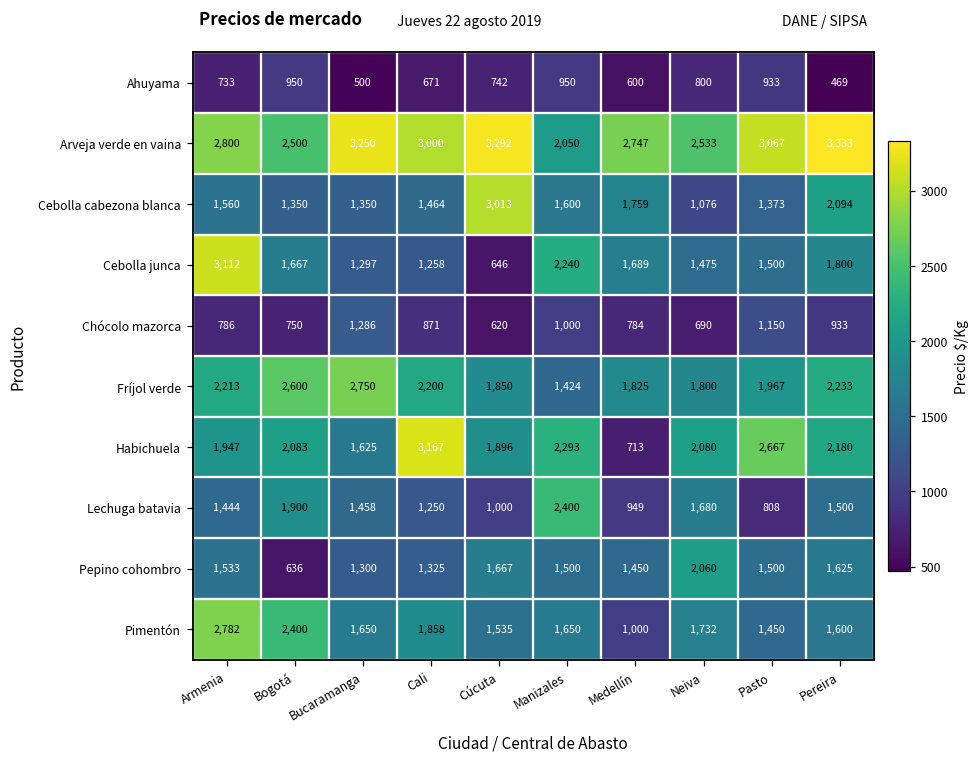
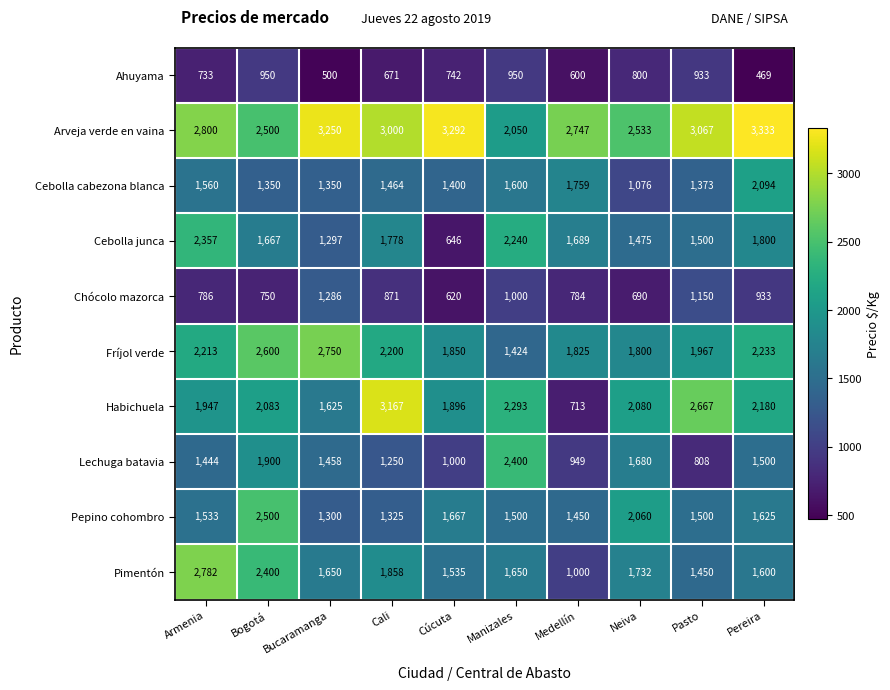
Cebolla cabezona blanca, Cúcuta: 3,013 -> 1,400
Cebolla junca, Armenia: 3,112 -> 2,357
Cebolla junca, Cali: 1,258 -> 1,778
Pepino cohombro, Bogotá: 636 -> 2,500
